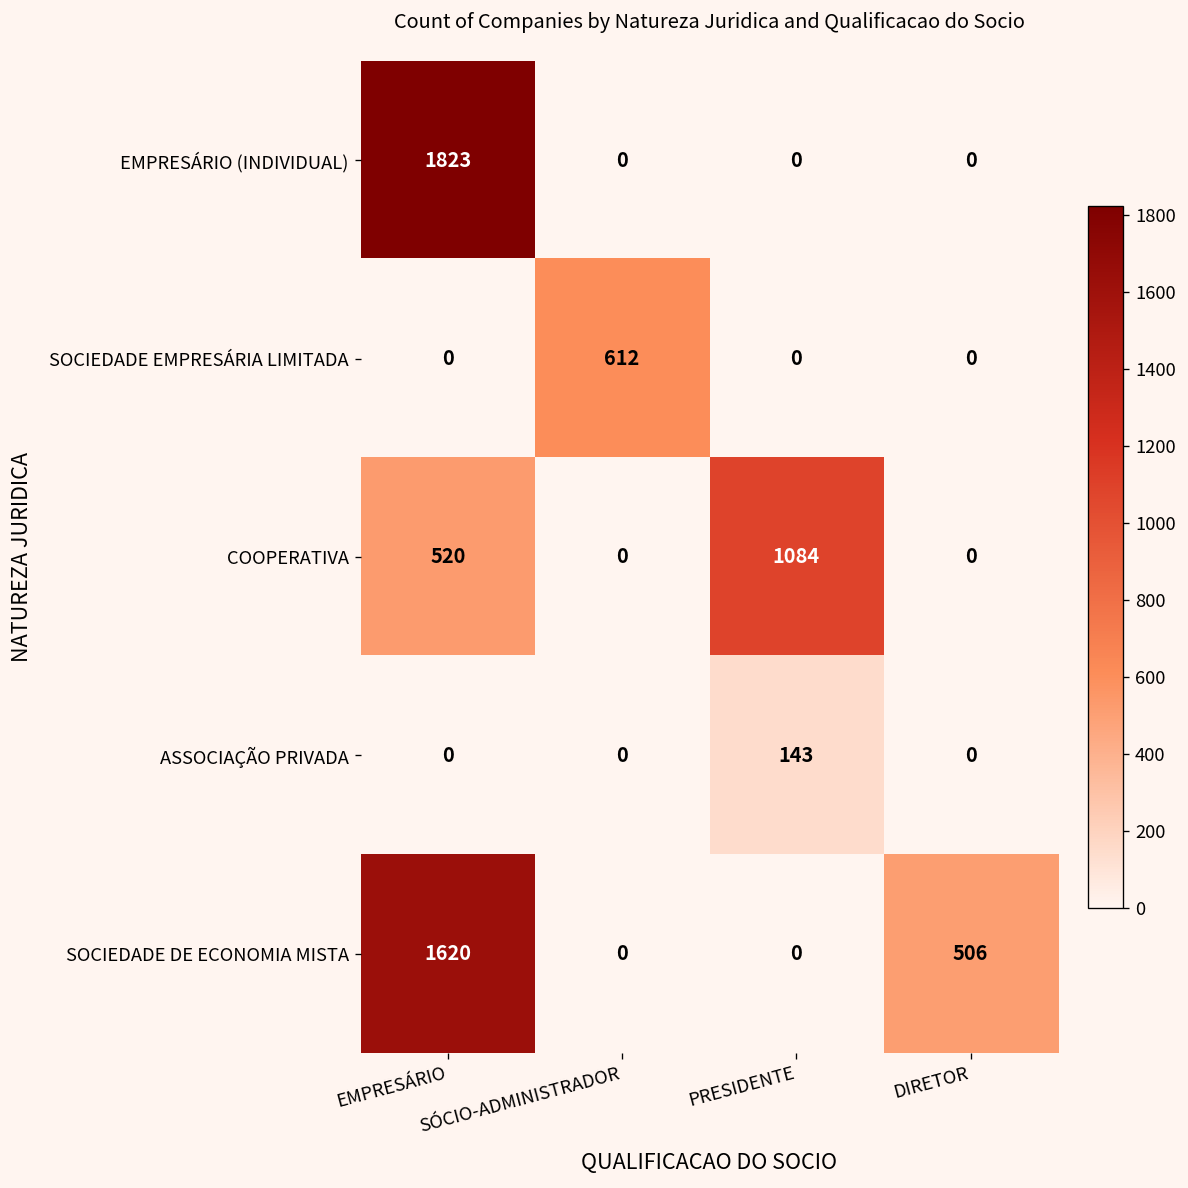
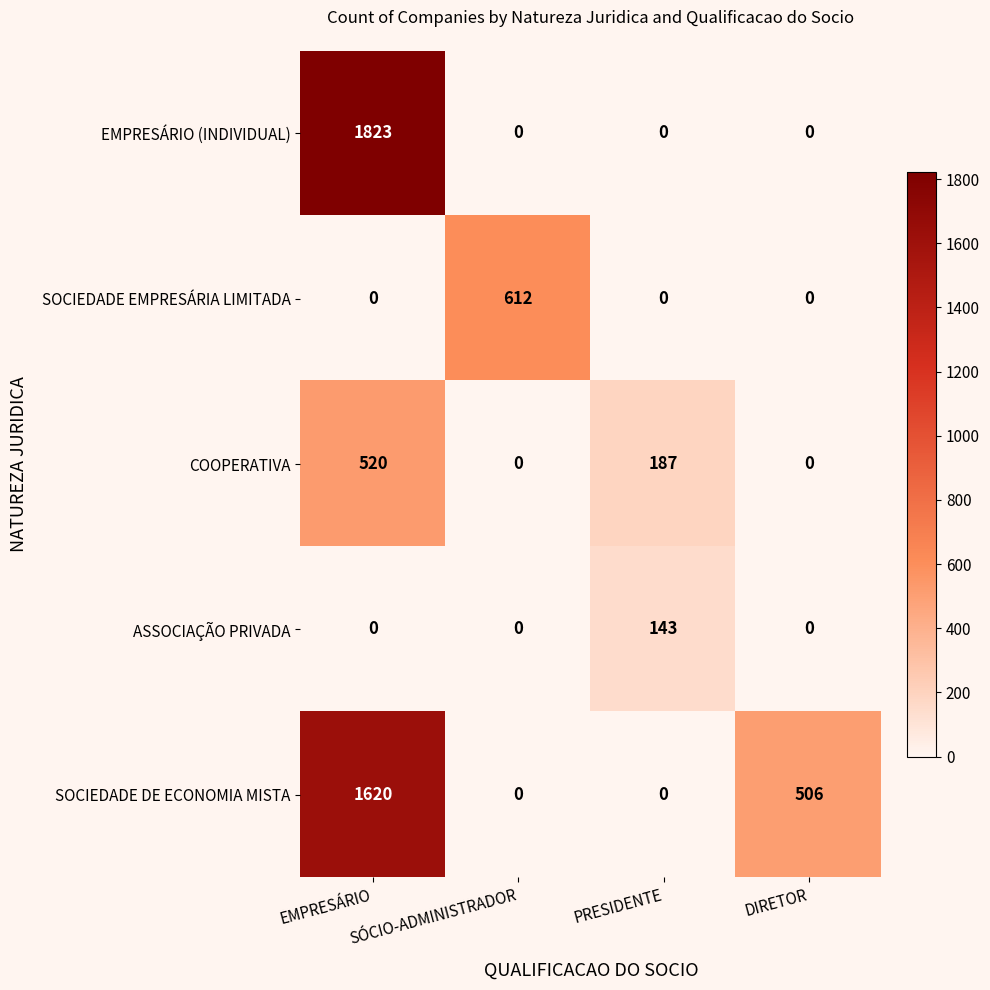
COOPERATIVA, PRESIDENTE: 1084 -> 187
